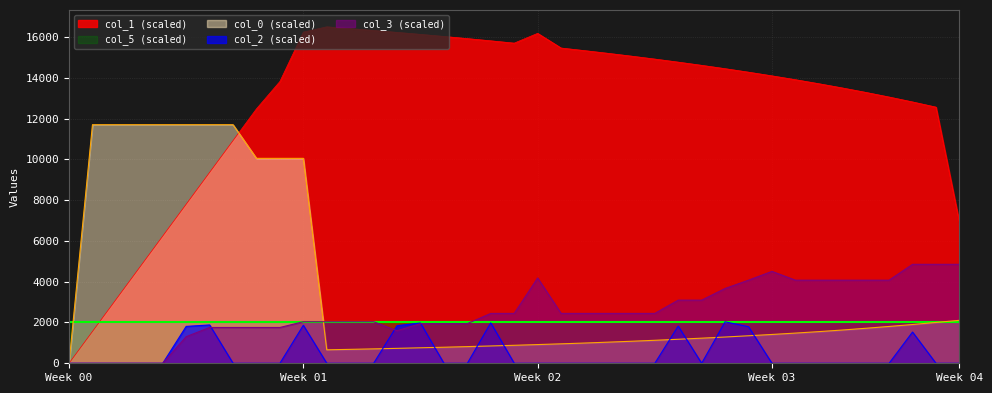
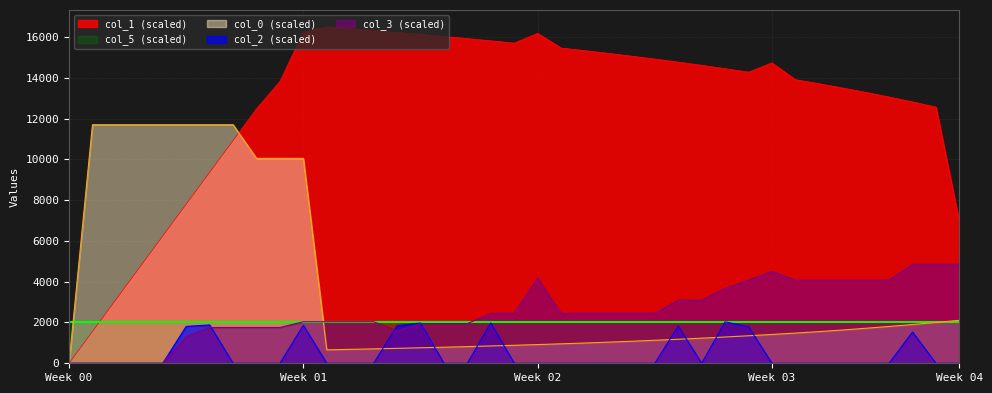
col_1 (scaled), Week 03: 14100 -> 14700
